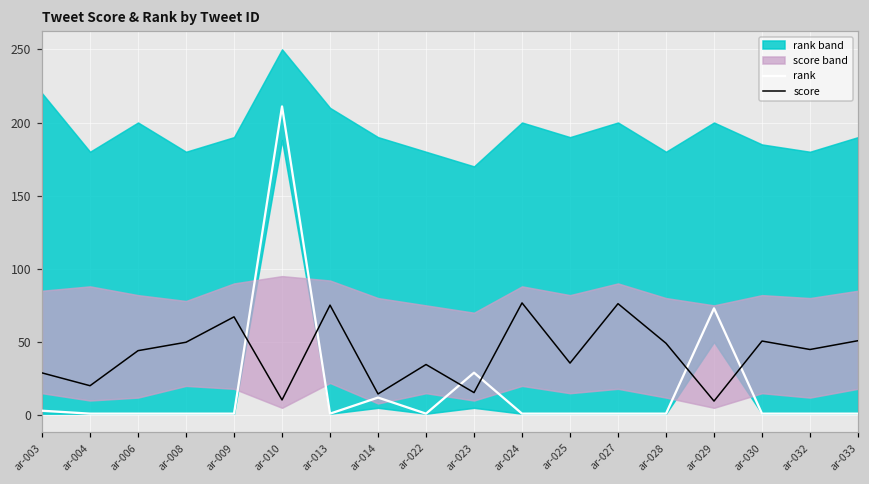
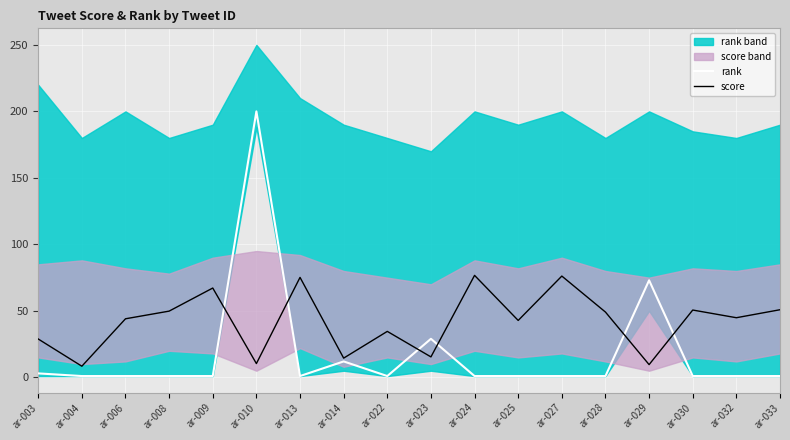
score, ar-004: 20 -> 8
rank, ar-010: 211 -> 200
score, ar-025: 36 -> 43
